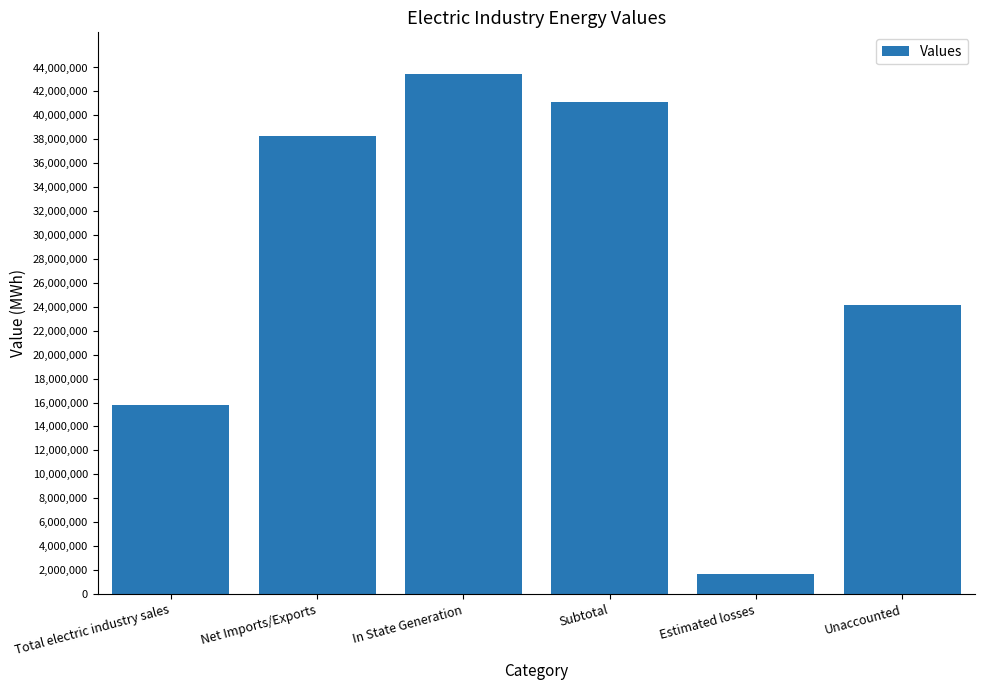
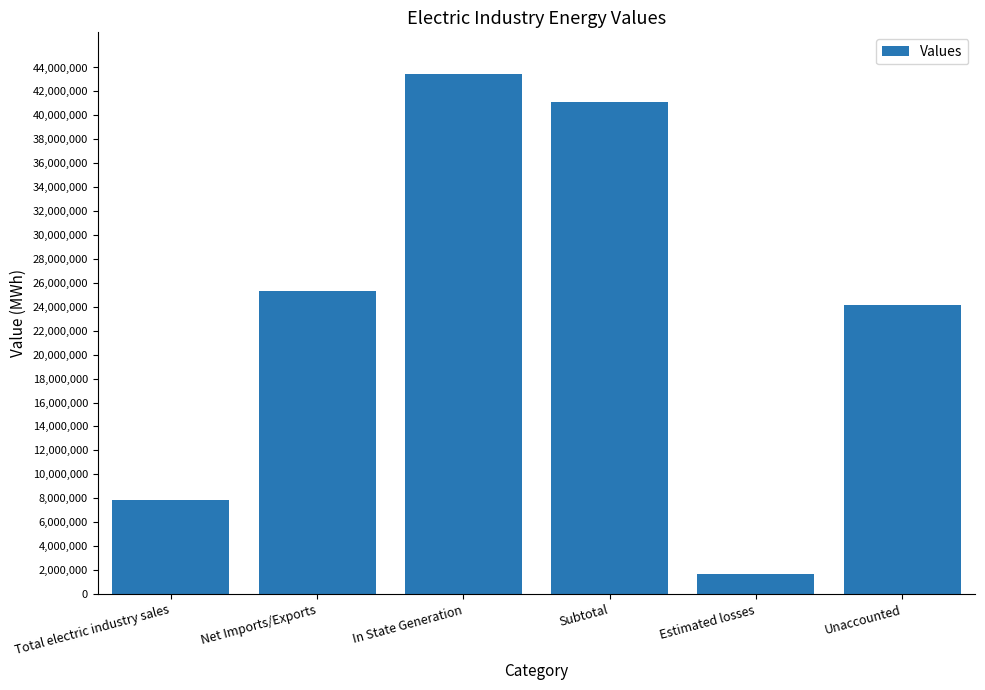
Total electric industry sales: 15,800,000 -> 7,900,000
Net Imports/Exports: 38,300,000 -> 25,400,000
